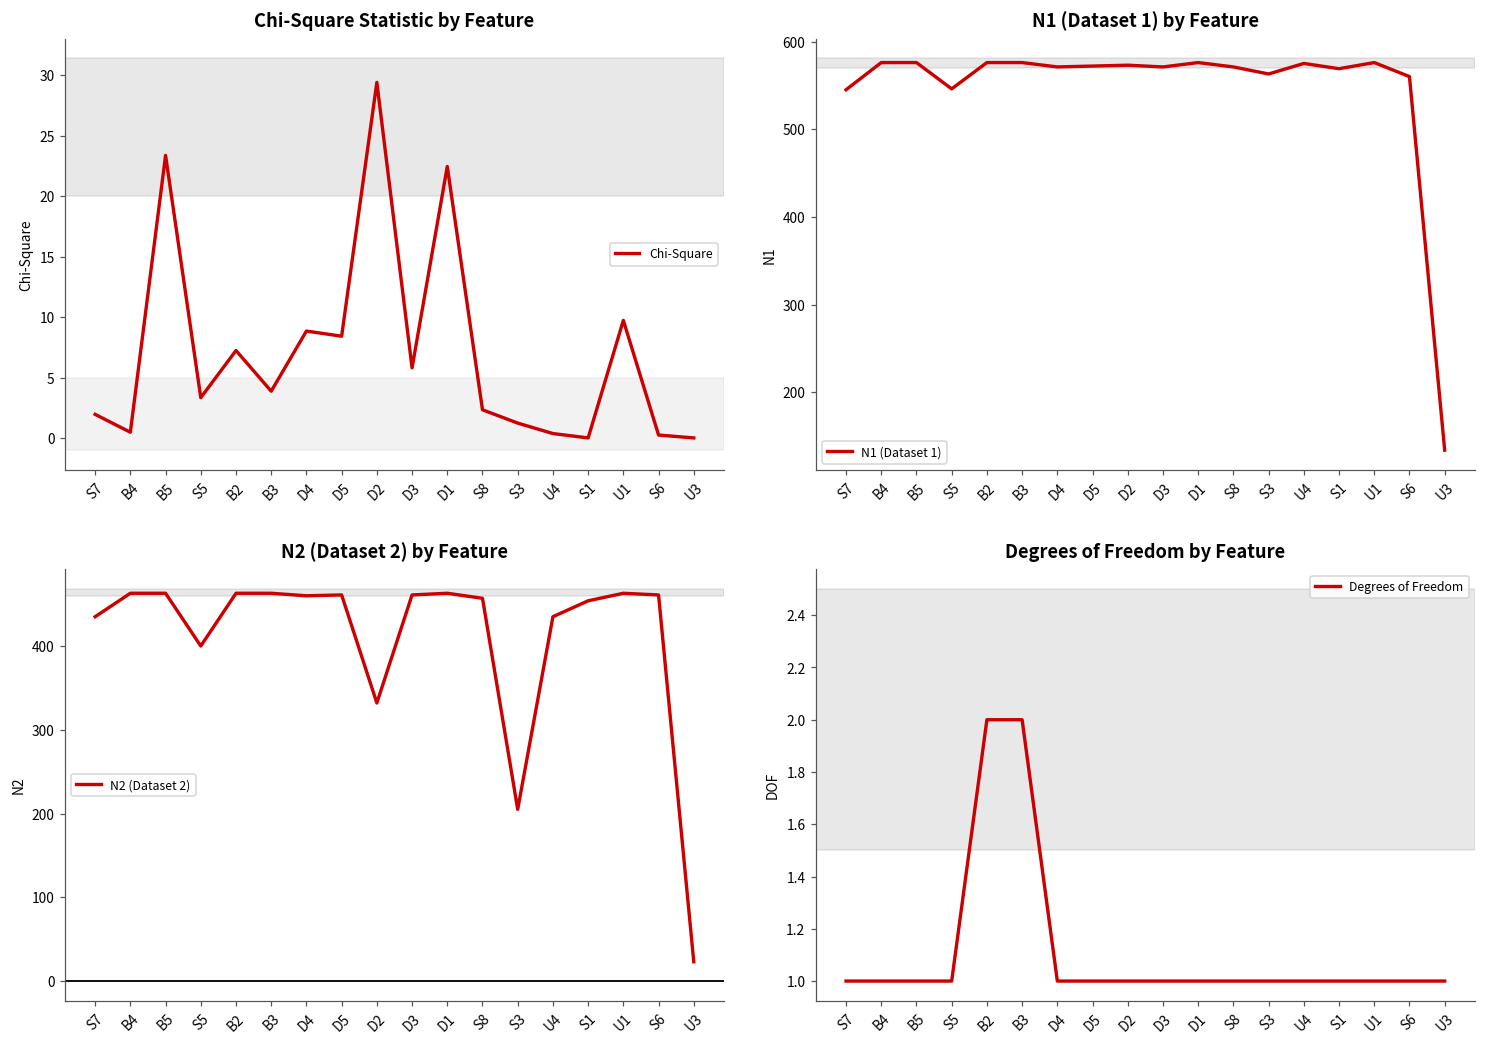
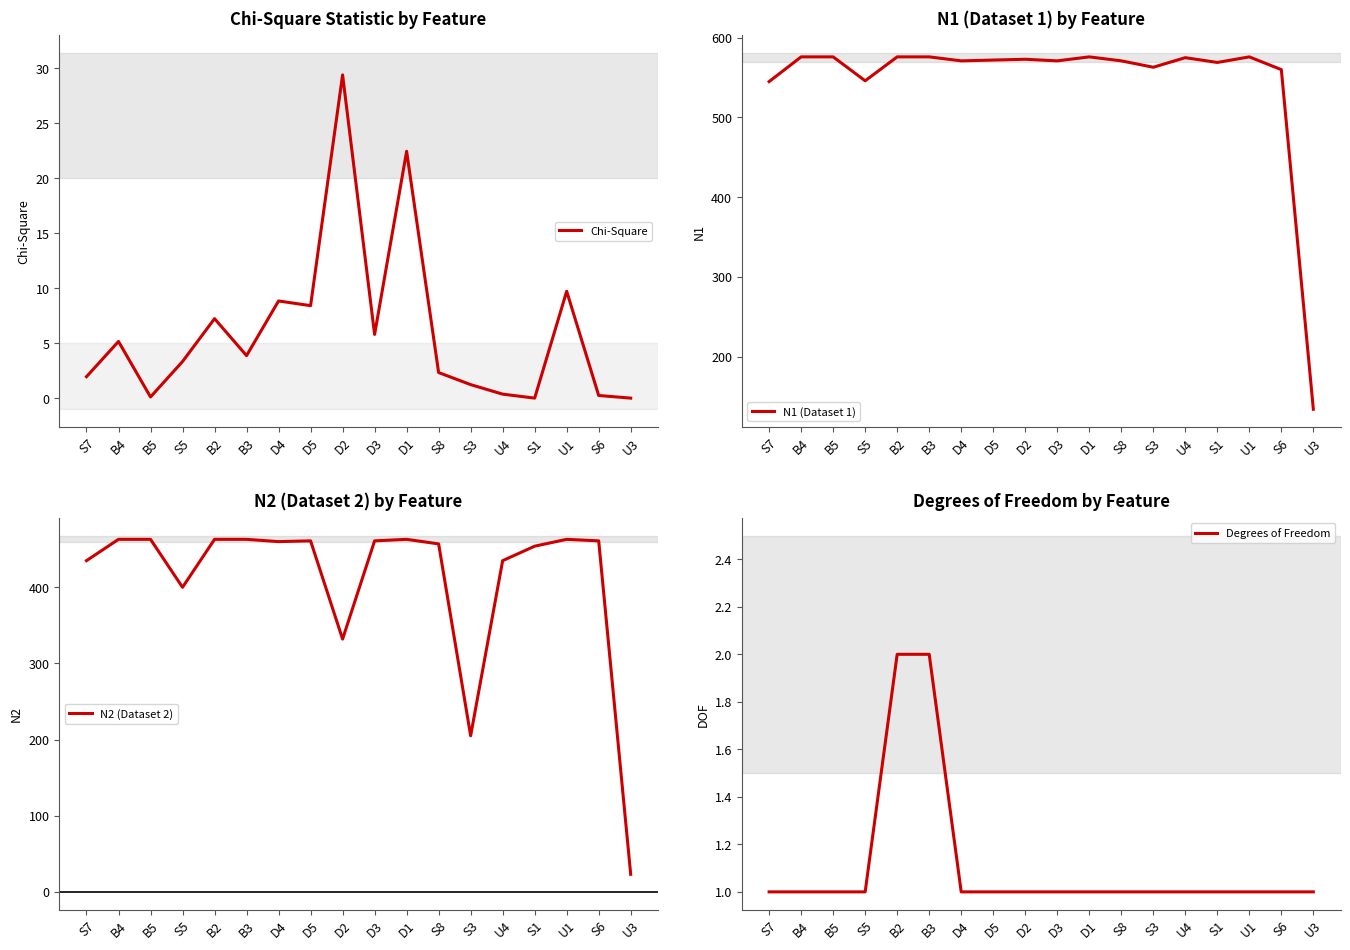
Chi-Square Statistic by Feature, B4: 0.5 -> 5.2
Chi-Square Statistic by Feature, B5: 23.4 -> 0.1
